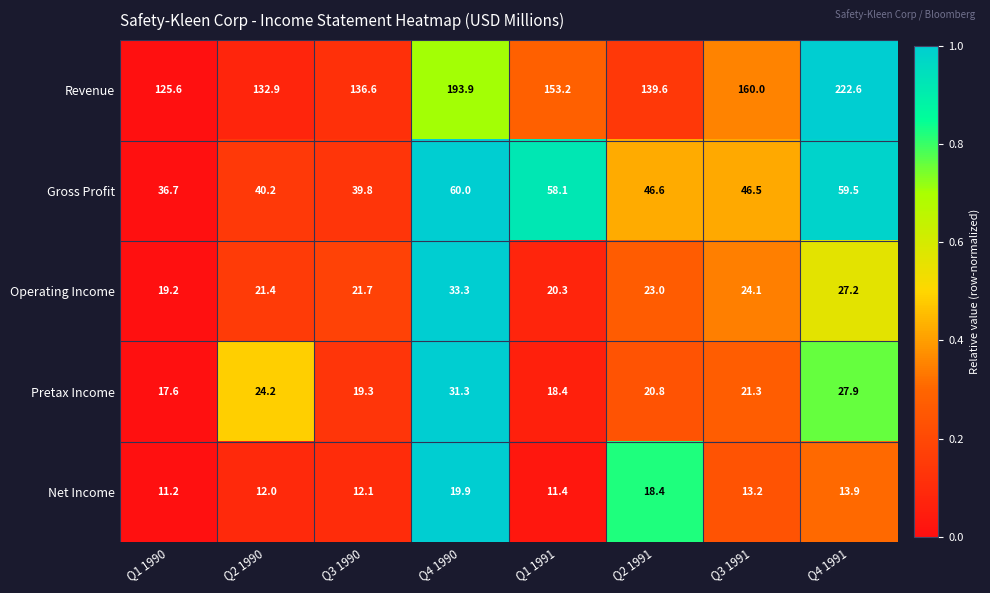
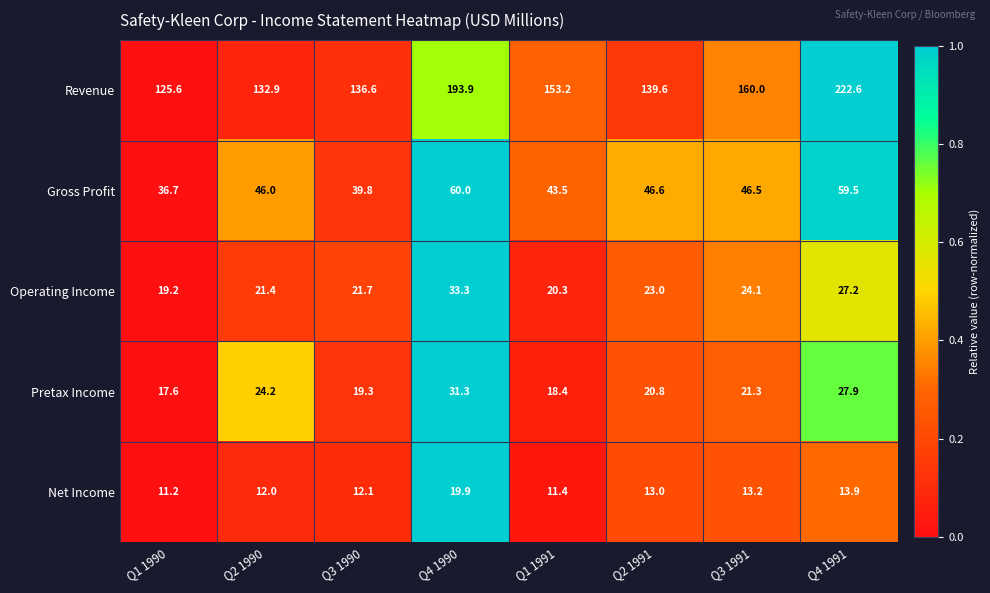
Gross Profit, Q2 1990: 40.2 -> 46.0
Gross Profit, Q1 1991: 58.1 -> 43.5
Net Income, Q2 1991: 18.4 -> 13.0
